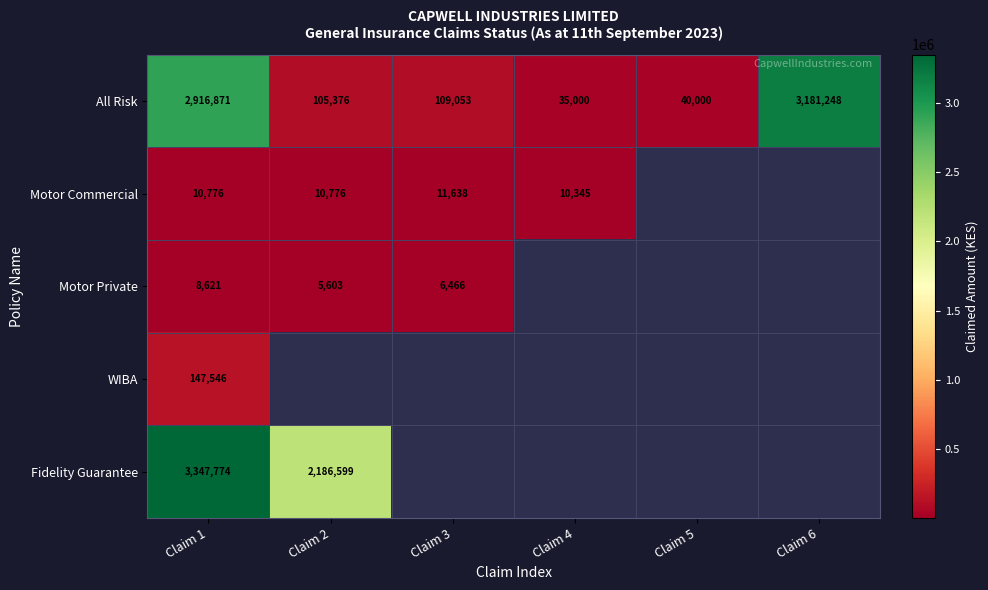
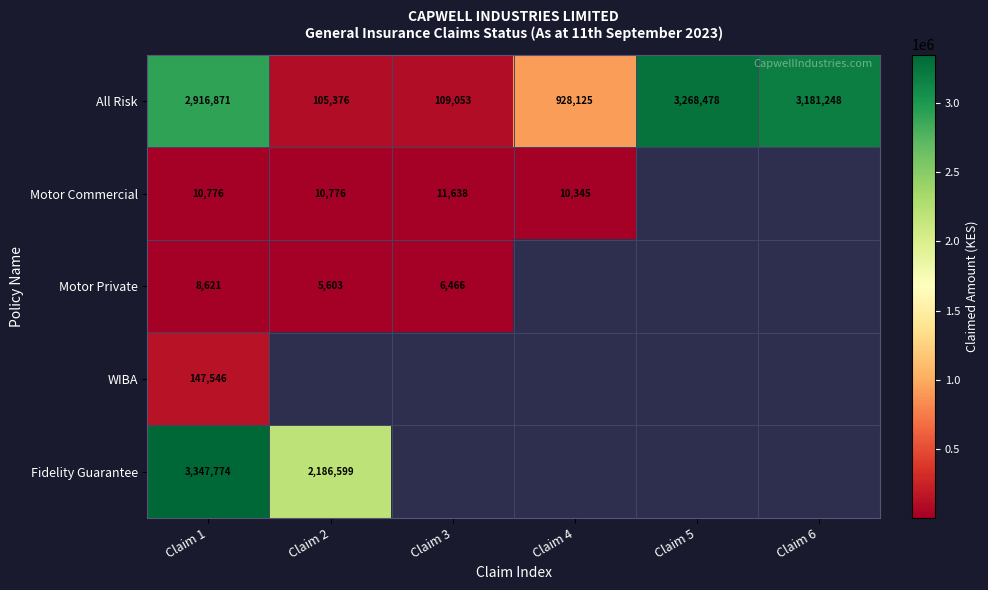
All Risk, Claim 4: 35,000 -> 928,125
All Risk, Claim 5: 40,000 -> 3,268,478
